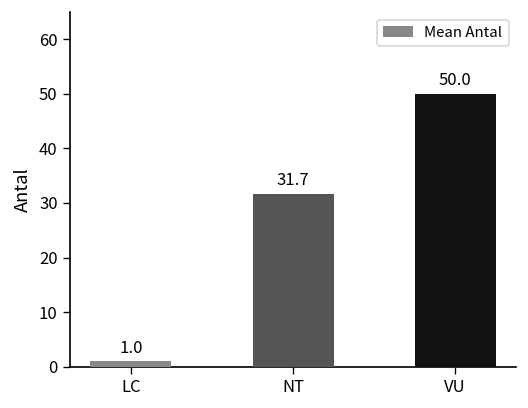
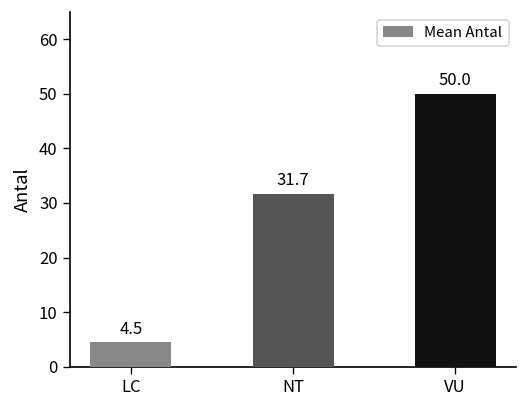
LC: 1.0 -> 4.5
